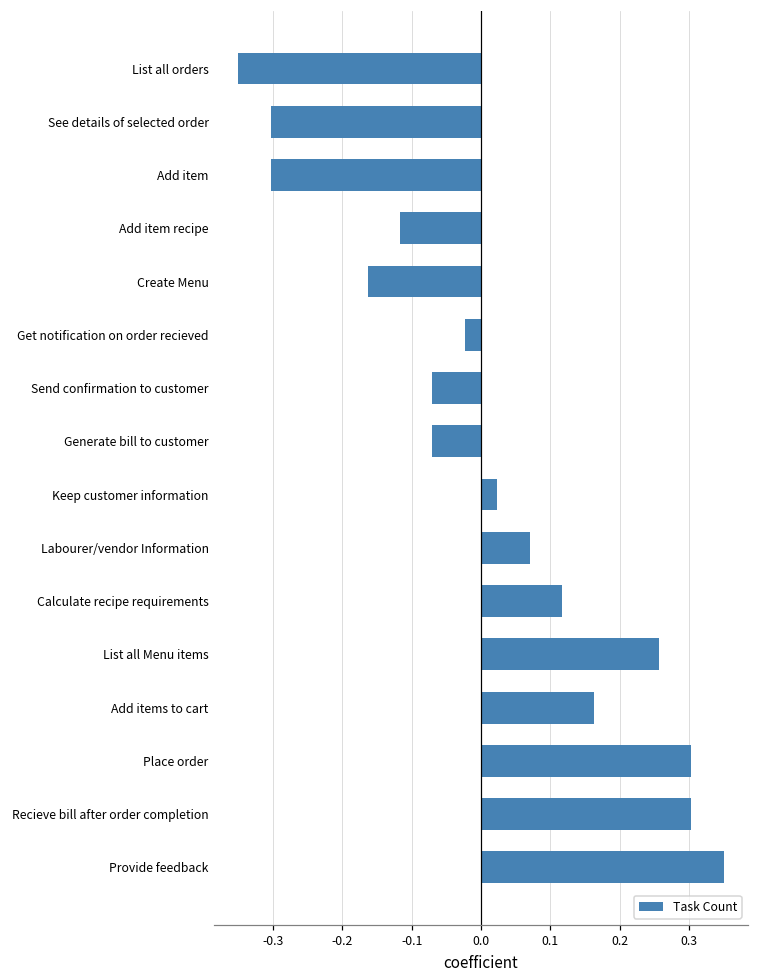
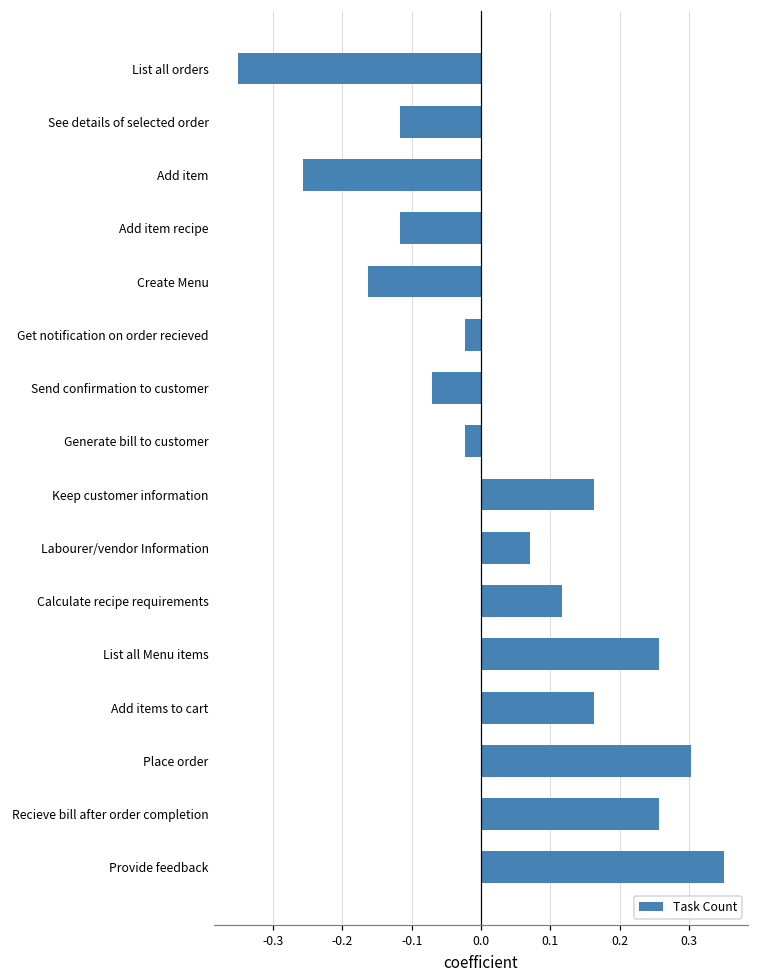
See details of selected order: -0.30 -> -0.12
Add item: -0.30 -> -0.26
Generate bill to customer: -0.07 -> -0.02
Keep customer information: 0.02 -> 0.16
Recieve bill after order completion: 0.30 -> 0.26
